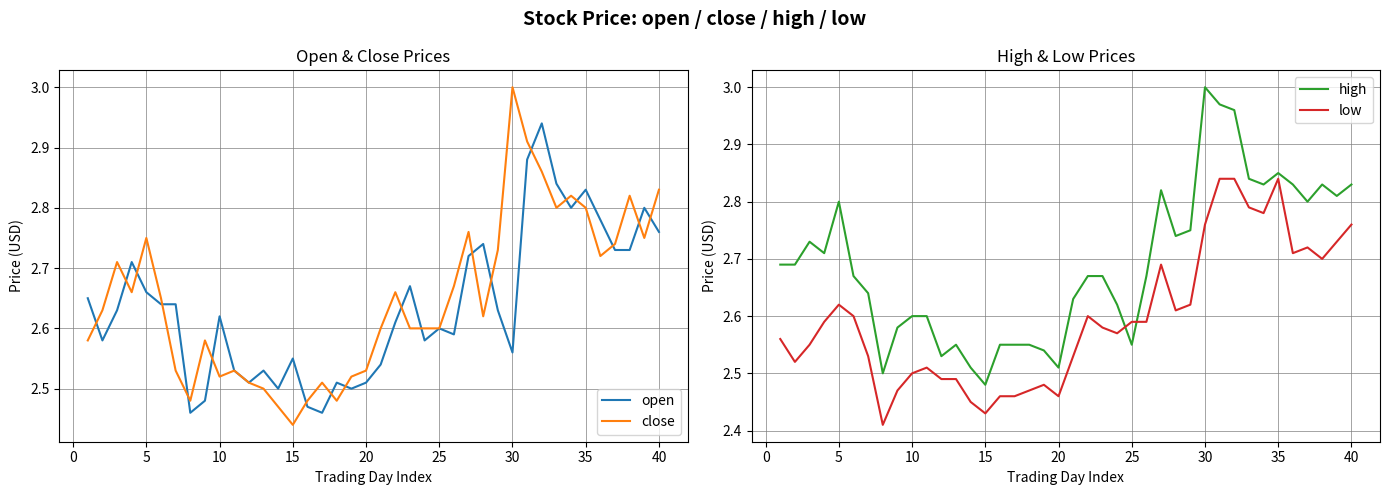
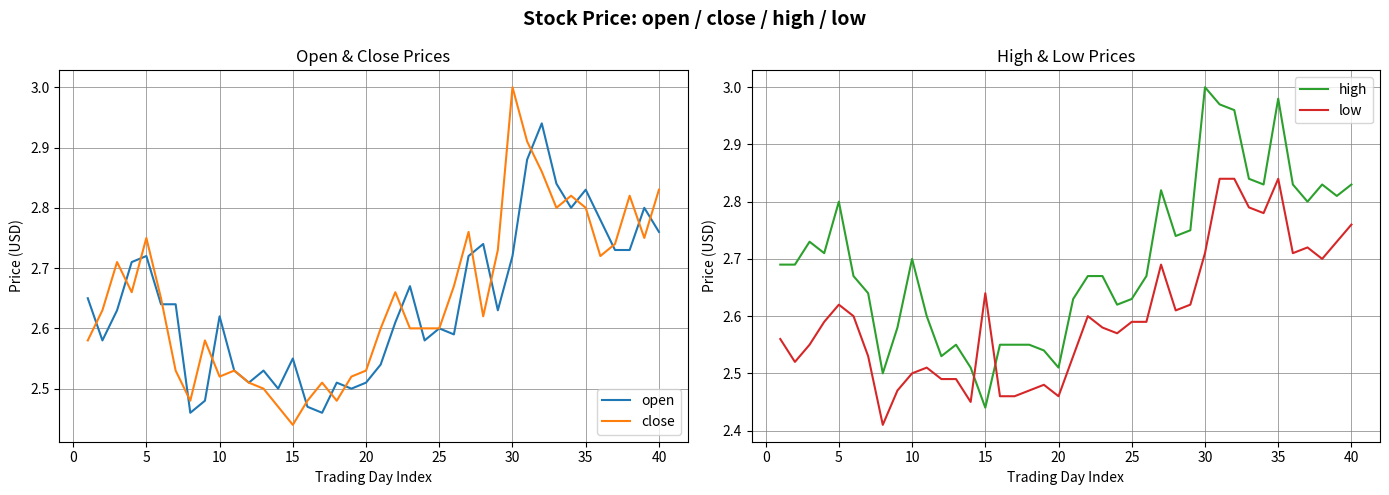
Open & Close Prices, open, 5: 2.66 -> 2.72
Open & Close Prices, open, 30: 2.56 -> 2.72
High & Low Prices, high, 10: 2.6 -> 2.7
High & Low Prices, high, 15: 2.48 -> 2.44
High & Low Prices, low, 15: 2.43 -> 2.64
High & Low Prices, high, 25: 2.55 -> 2.63
High & Low Prices, low, 30: 2.76 -> 2.71
High & Low Prices, high, 35: 2.85 -> 2.98
